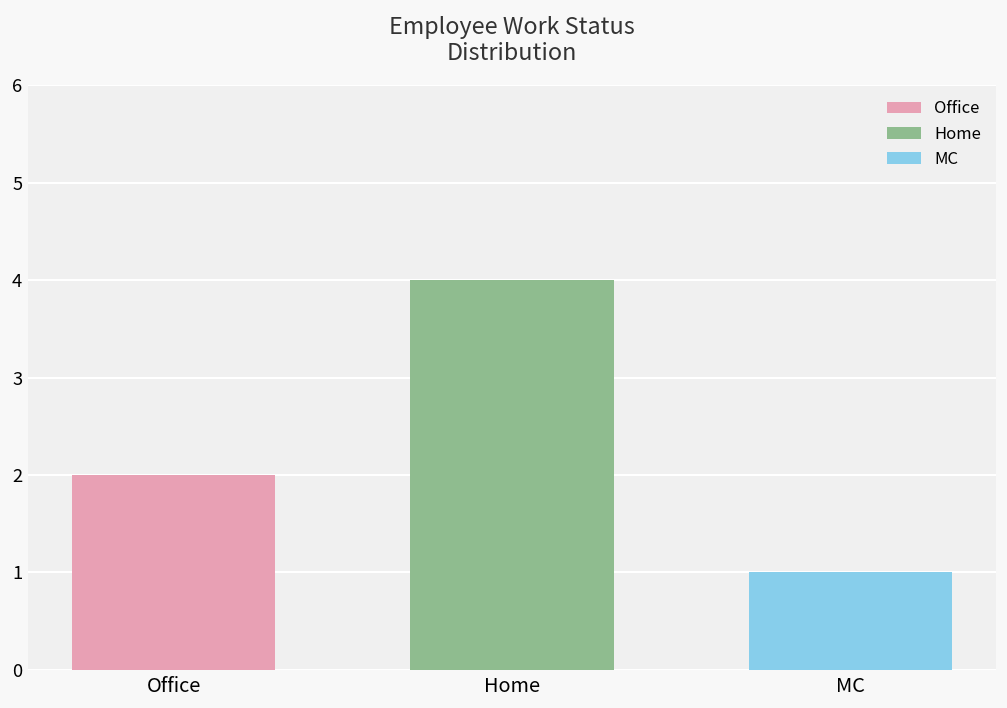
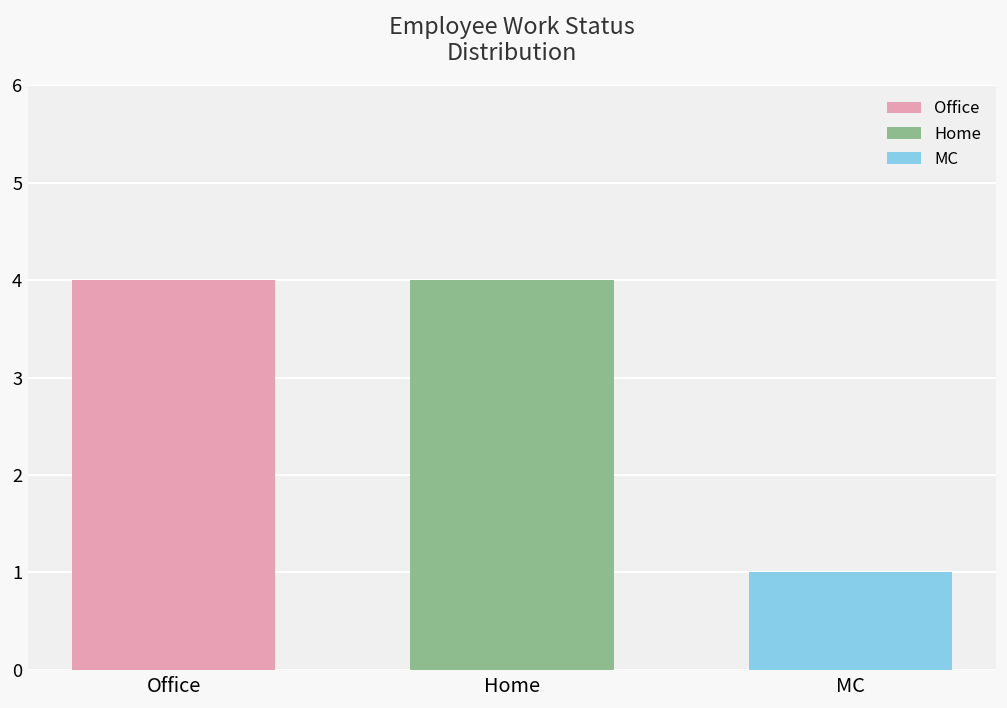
Office: 2 -> 4
